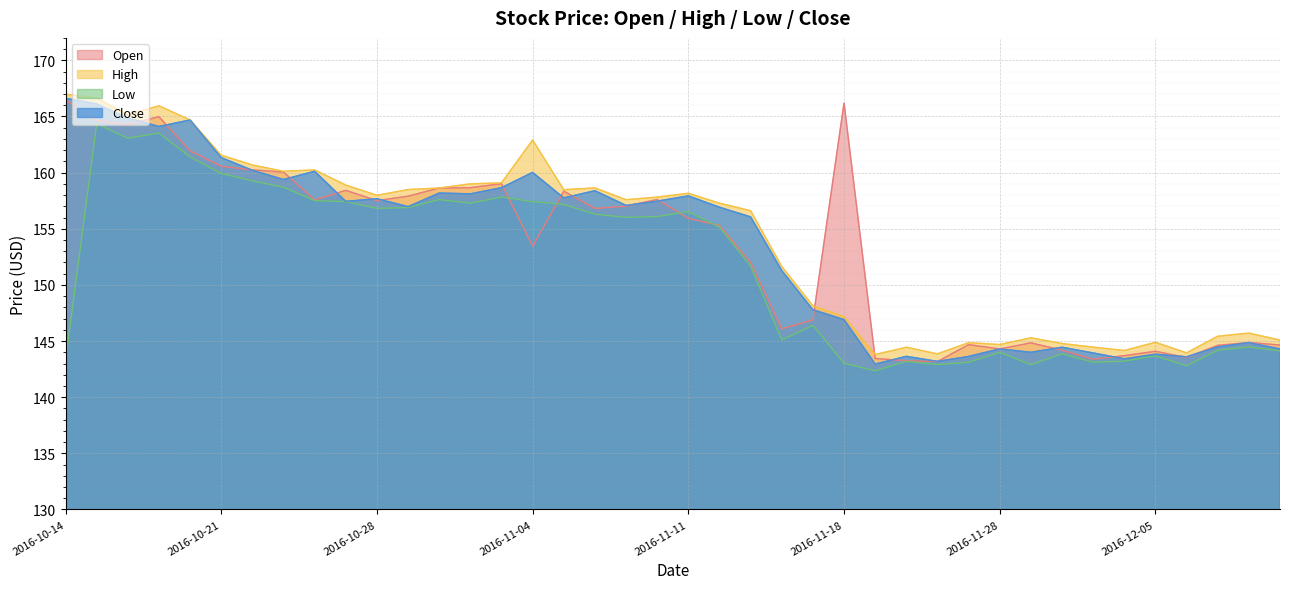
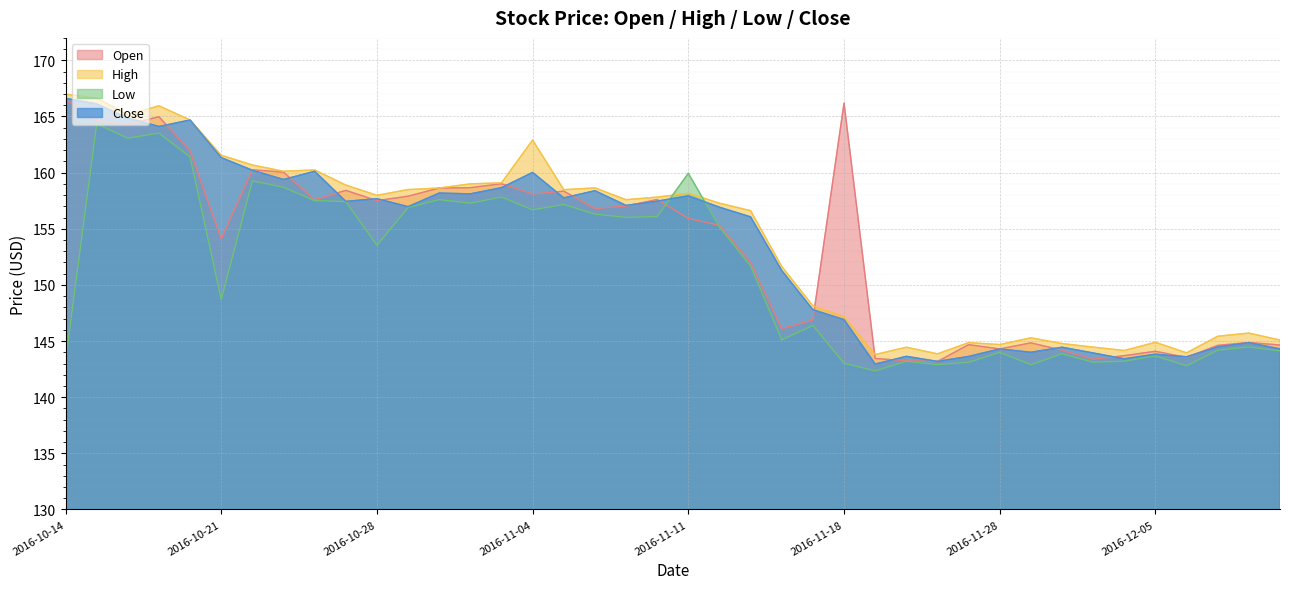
Open, 2016-10-21: 160.6 -> 154.1
Low, 2016-10-21: 159.9 -> 148.7
Low, 2016-10-28: 156.8 -> 153.5
Open, 2016-11-04: 153.4 -> 158.1
Low, 2016-11-04: 157.4 -> 156.7
Low, 2016-11-11: 156.5 -> 159.9
